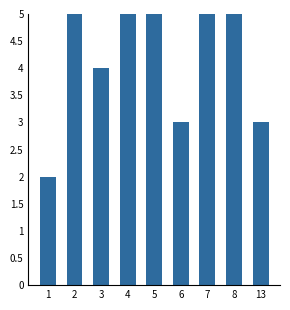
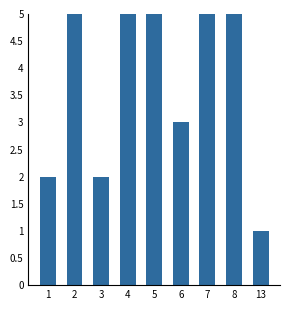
3: 4 -> 2
13: 3 -> 1
